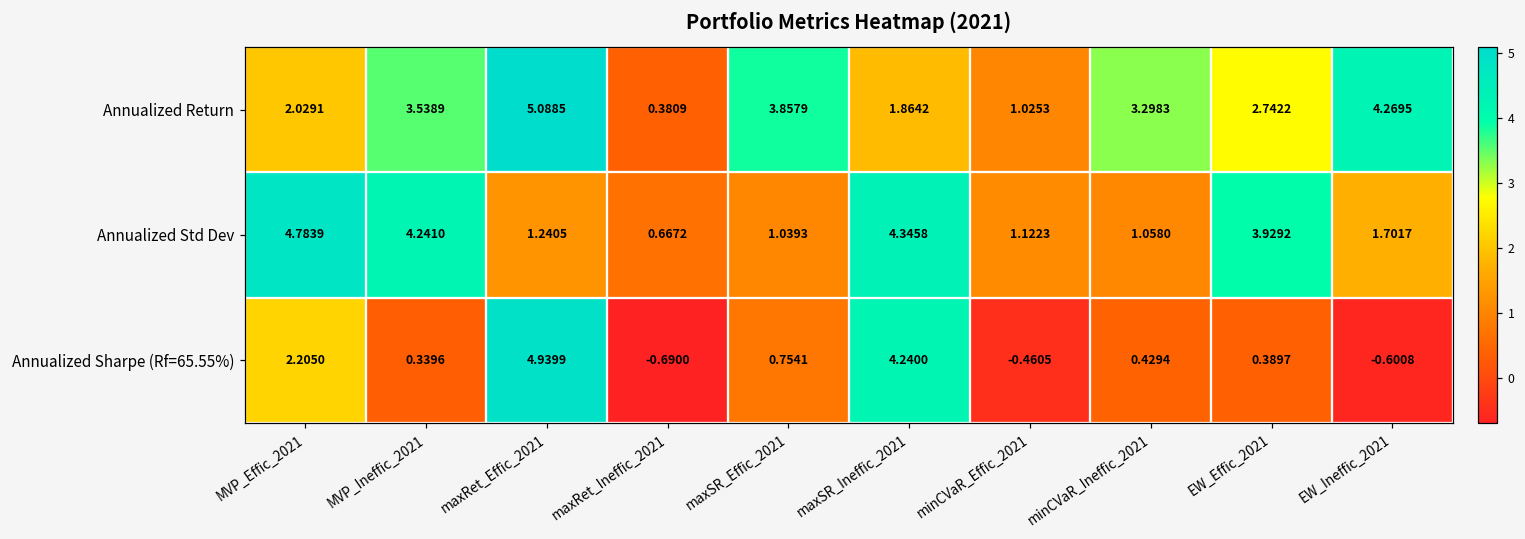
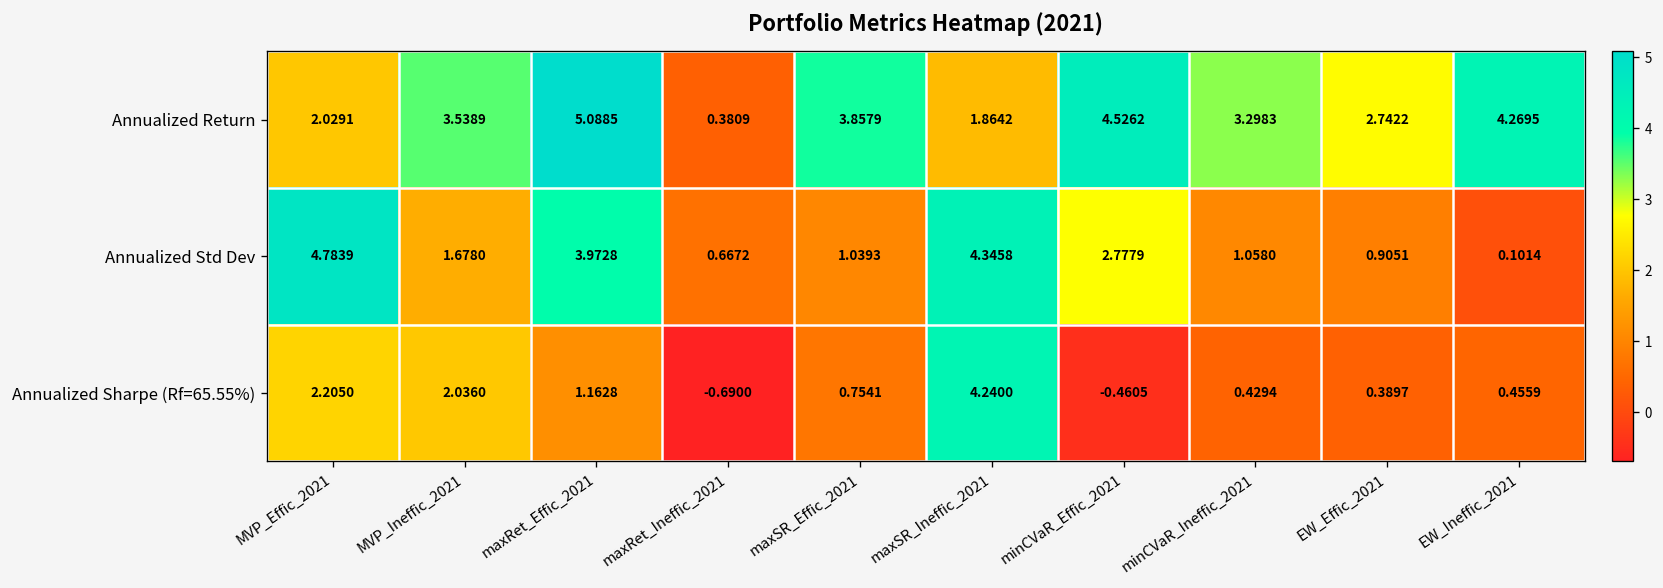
Annualized Return, minCVaR_Effic_2021: 1.0253 -> 4.5262
Annualized Std Dev, MVP_Ineffic_2021: 4.2410 -> 1.6780
Annualized Std Dev, maxRet_Effic_2021: 1.2405 -> 3.9728
Annualized Std Dev, minCVaR_Effic_2021: 1.1223 -> 2.7779
Annualized Std Dev, EW_Effic_2021: 3.9292 -> 0.9051
Annualized Std Dev, EW_Ineffic_2021: 1.7017 -> 0.1014
Annualized Sharpe (Rf=65.55%), MVP_Ineffic_2021: 0.3396 -> 2.0360
Annualized Sharpe (Rf=65.55%), maxRet_Effic_2021: 4.9399 -> 1.1628
Annualized Sharpe (Rf=65.55%), EW_Ineffic_2021: -0.6008 -> 0.4559
